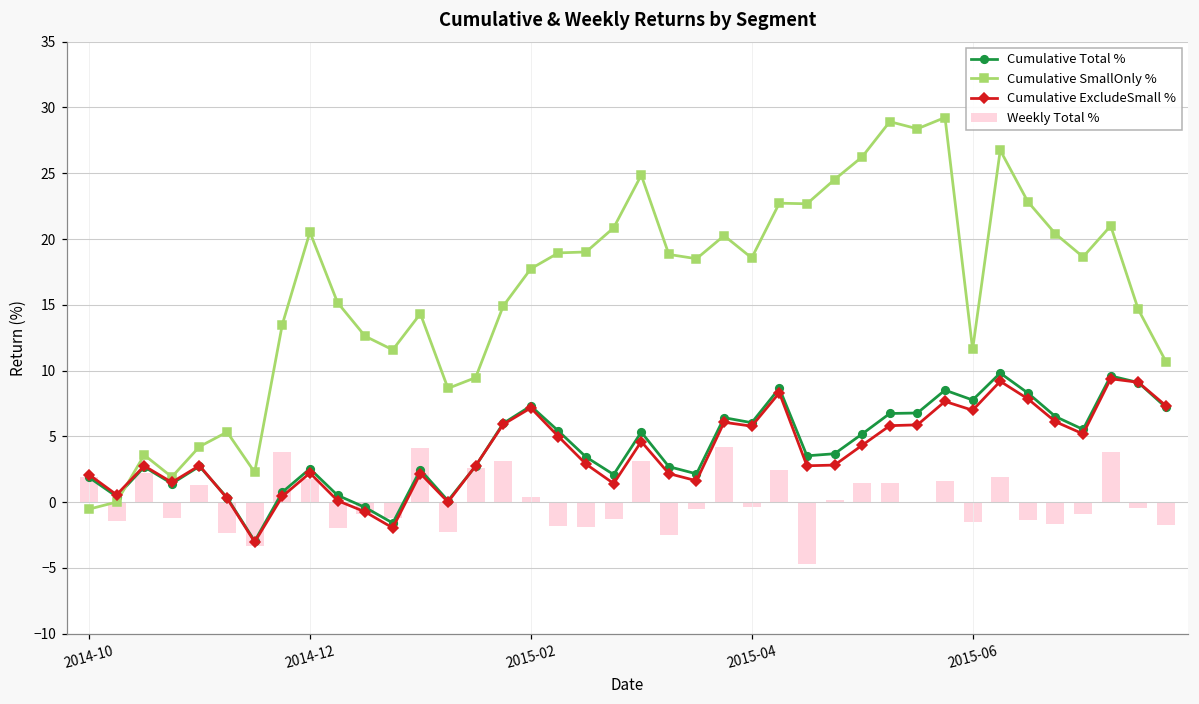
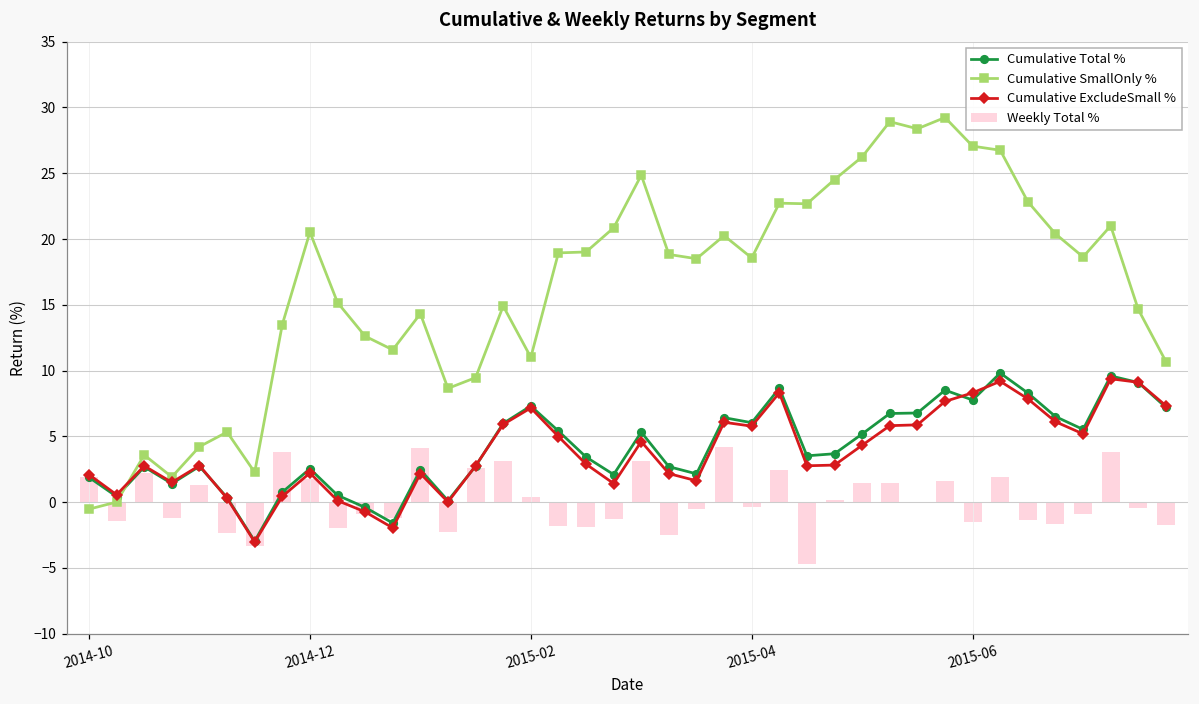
Cumulative SmallOnly %, 2015-02: 17.7 -> 11.0
Cumulative SmallOnly %, 2015-06: 11.6 -> 27.1
Cumulative ExcludeSmall %, 2015-06: 7.0 -> 8.3
